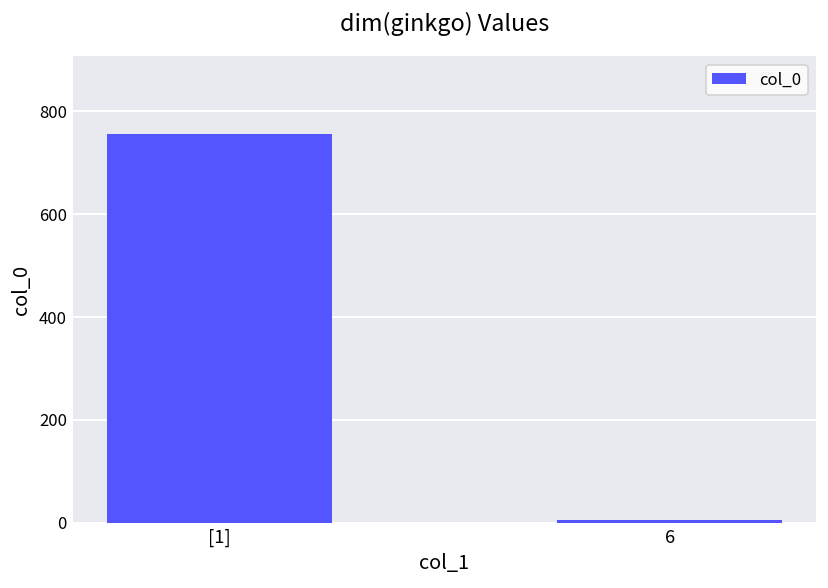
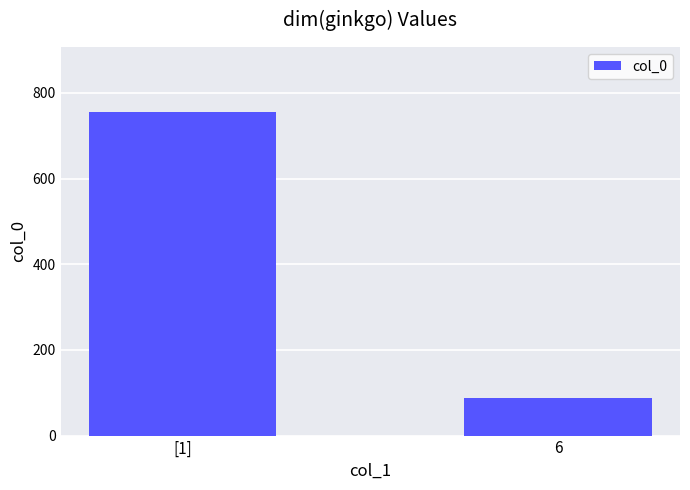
6: 10 -> 90
